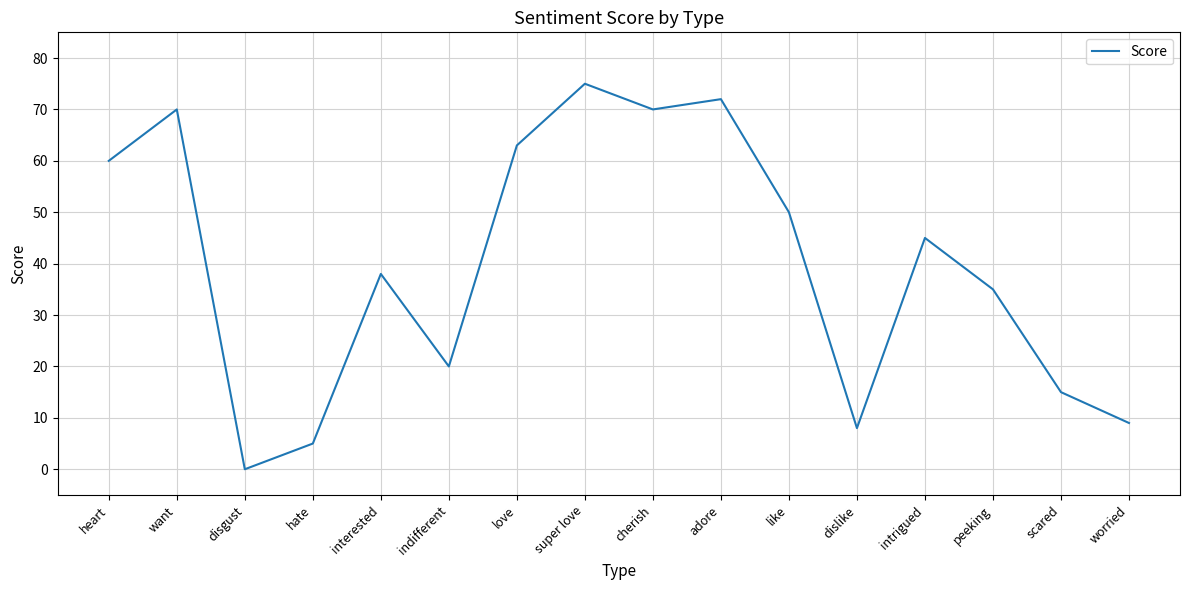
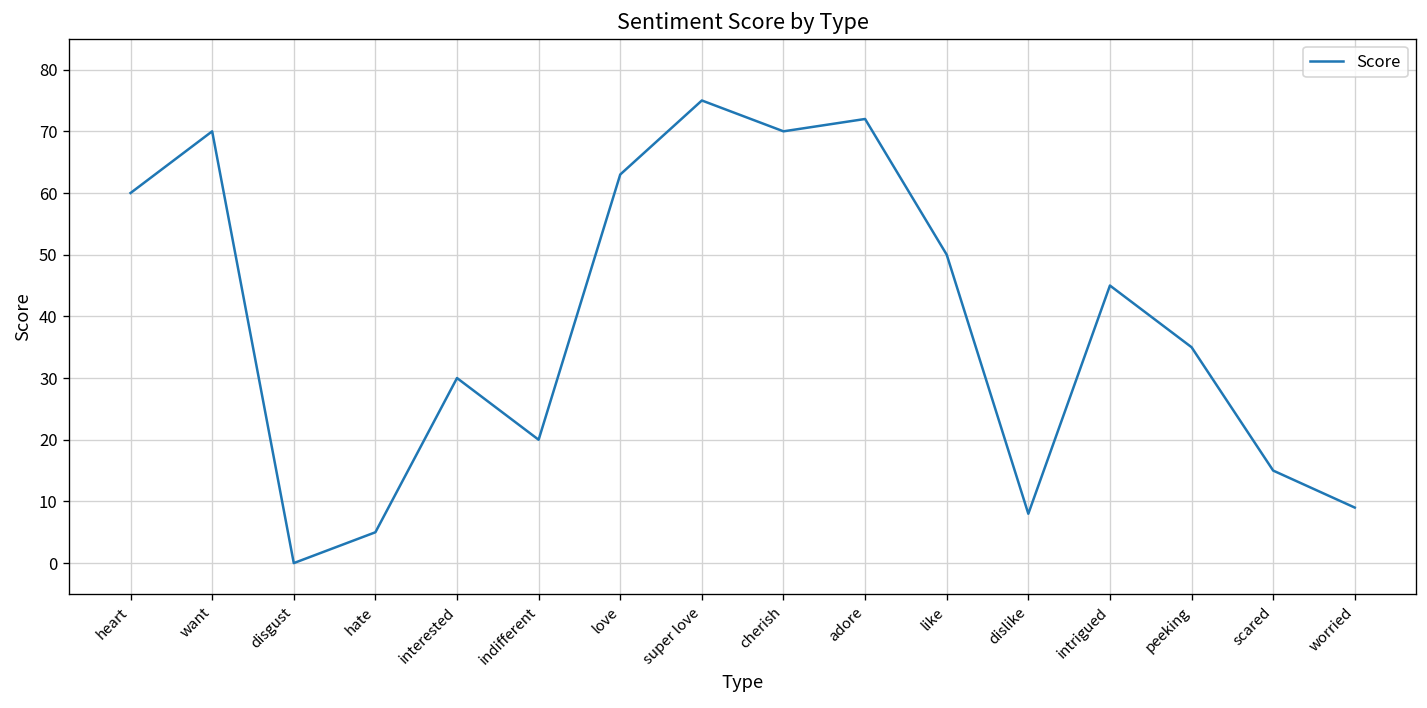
interested: 38 -> 30
